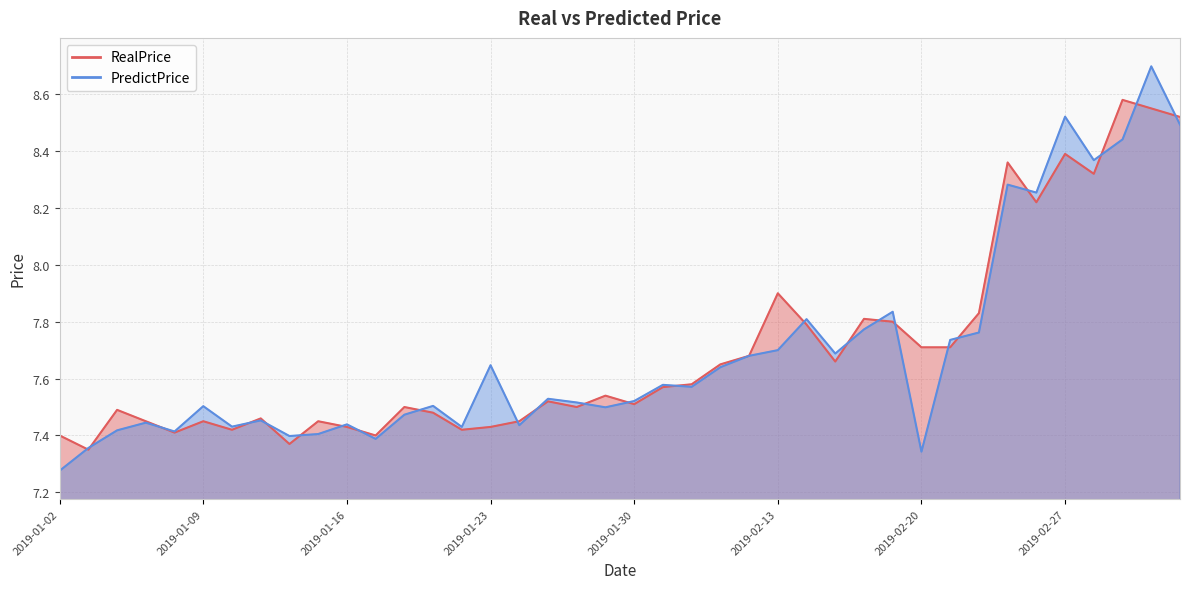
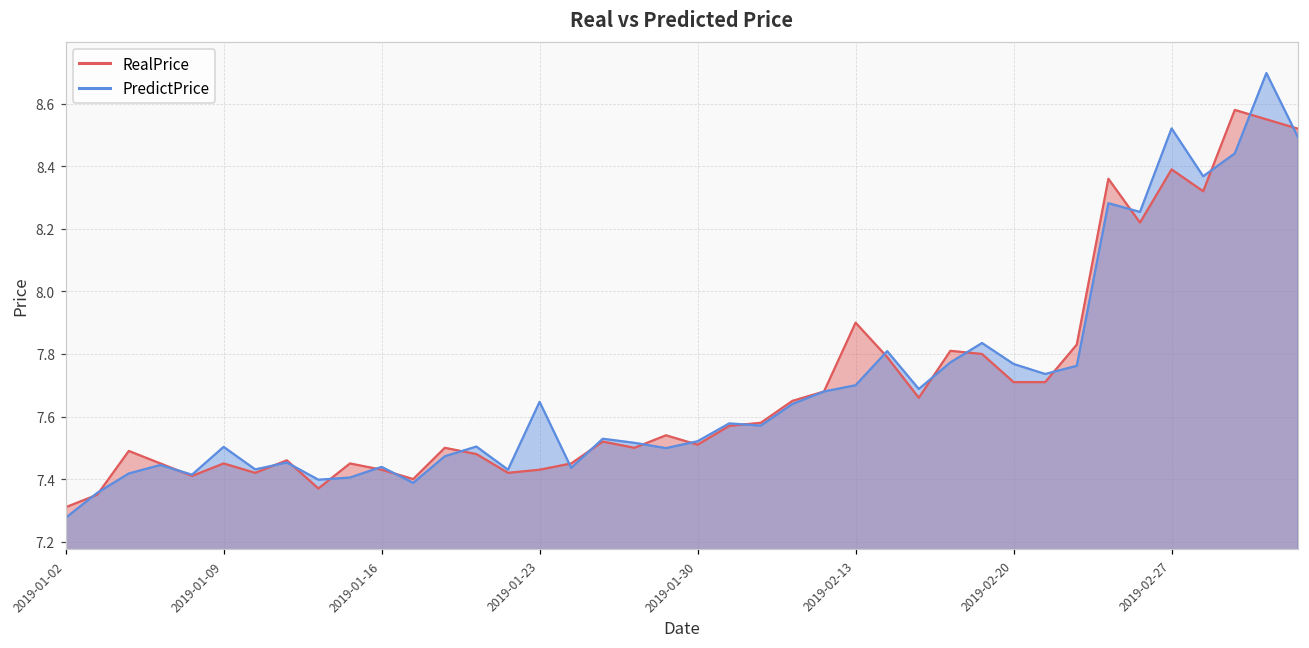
RealPrice, 2019-01-02: 7.40 -> 7.31
PredictPrice, 2019-02-20: 7.34 -> 7.77
